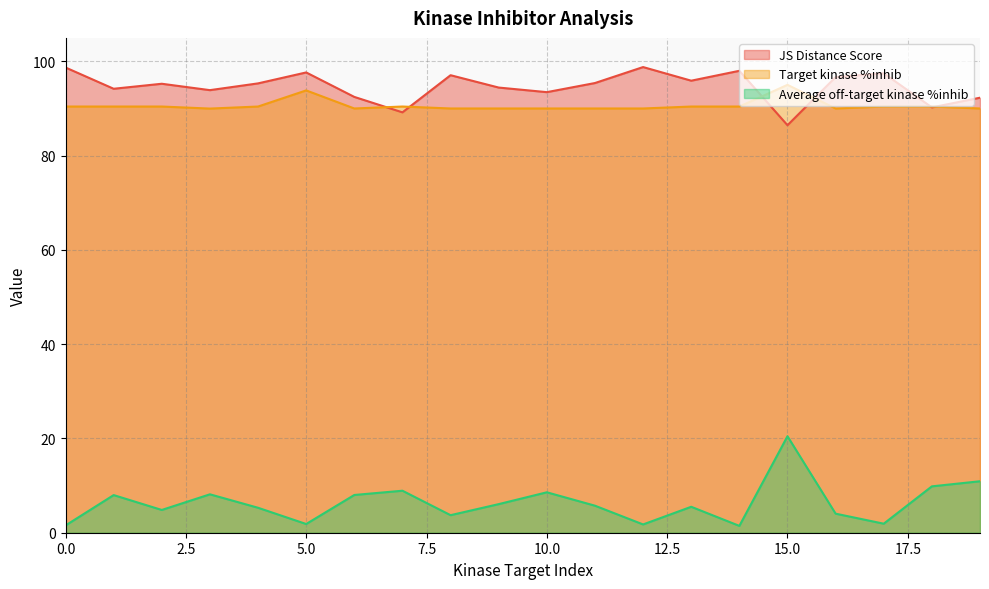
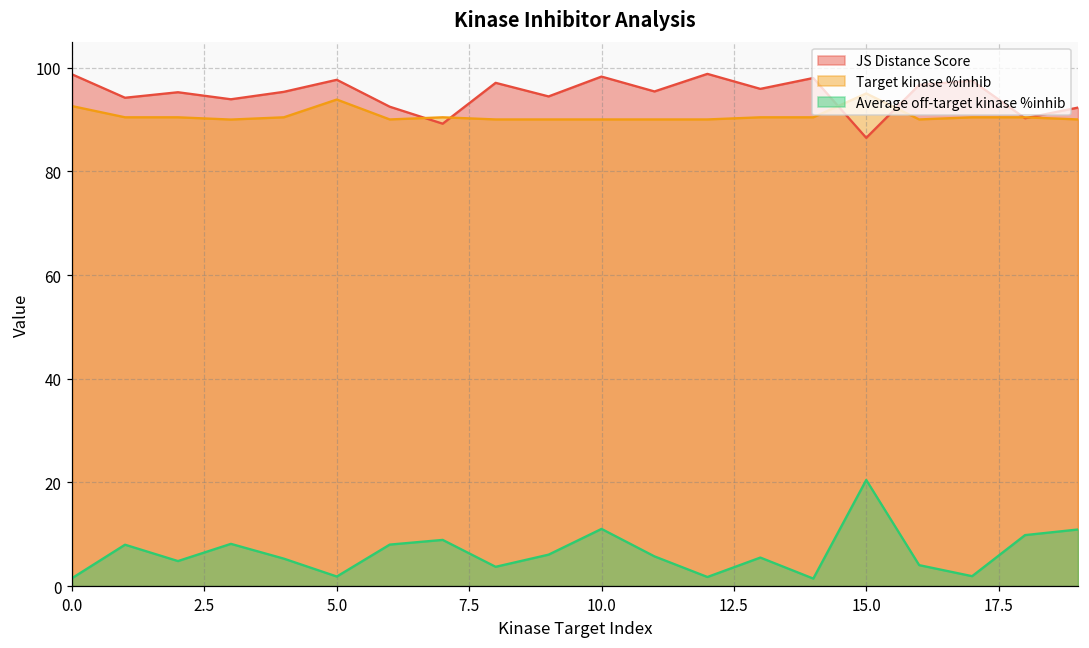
Target kinase %inhib, 0.0: 90 -> 93
JS Distance Score, 10.0: 93 -> 98
Average off-target kinase %inhib, 10.0: 9 -> 11
